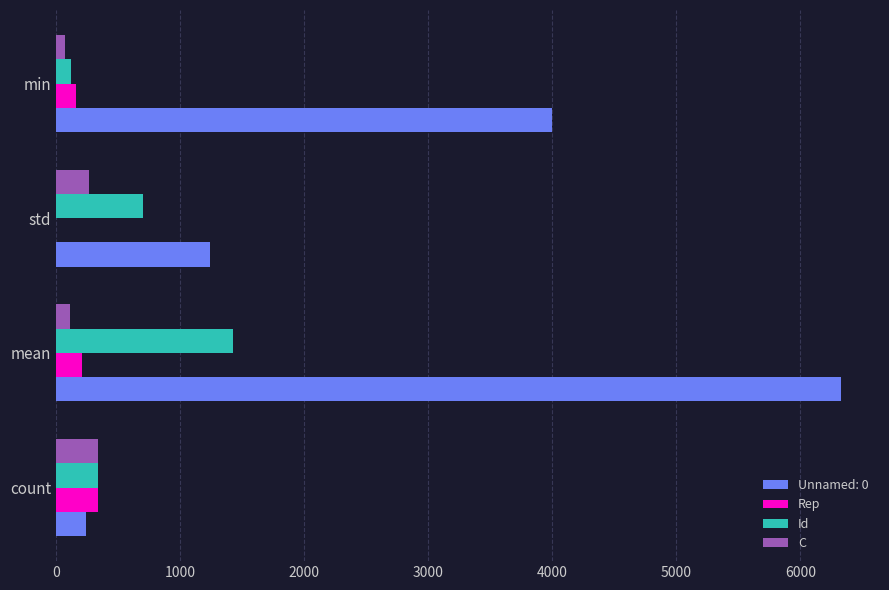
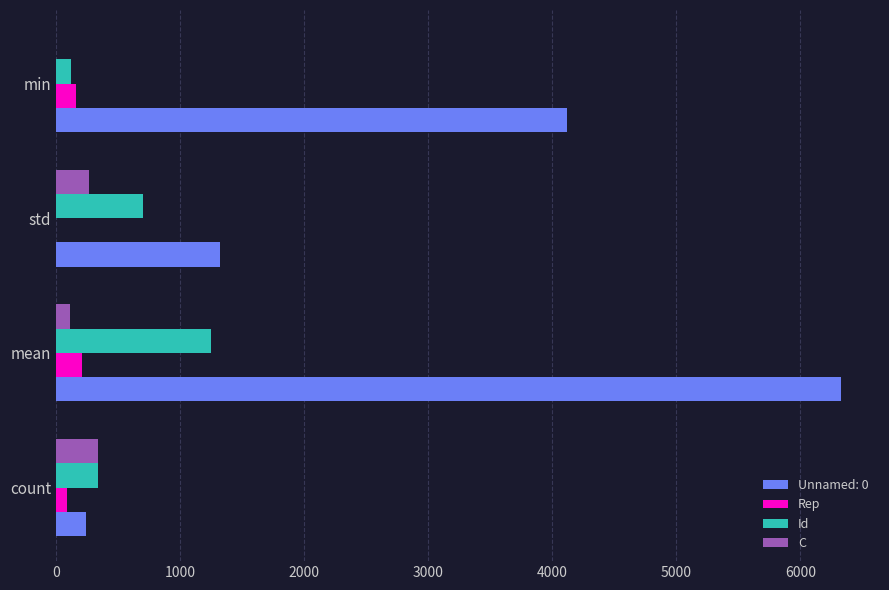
C, min: 70 -> 0
Unnamed: 0, min: 4000 -> 4120
Unnamed: 0, std: 1240 -> 1320
Id, mean: 1430 -> 1250
Rep, count: 340 -> 90
